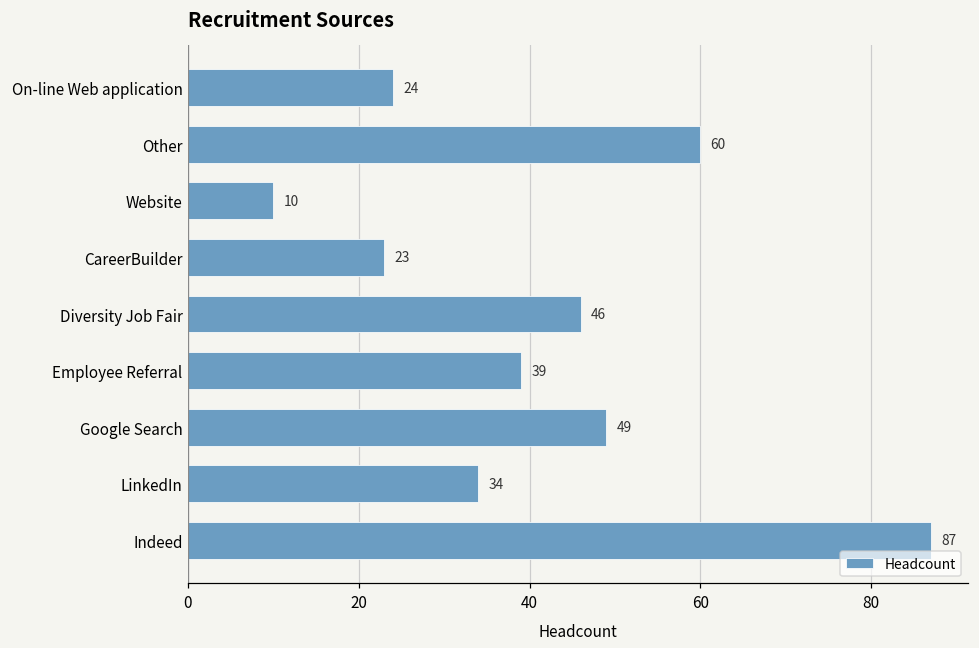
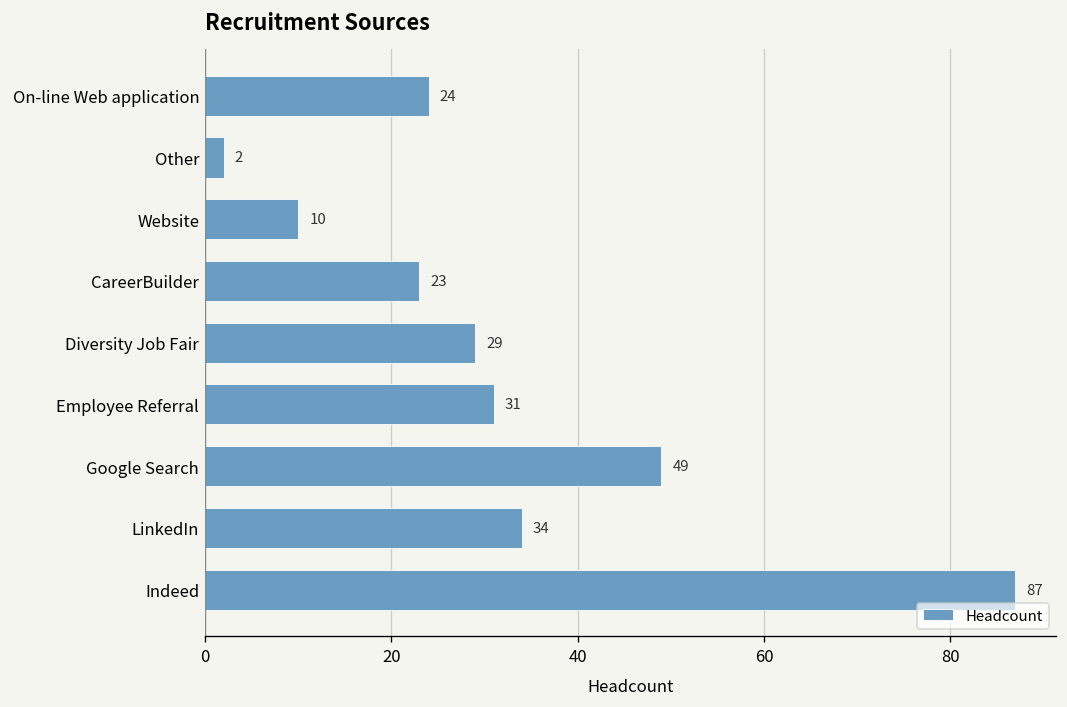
Other: 60 -> 2
Diversity Job Fair: 46 -> 29
Employee Referral: 39 -> 31
